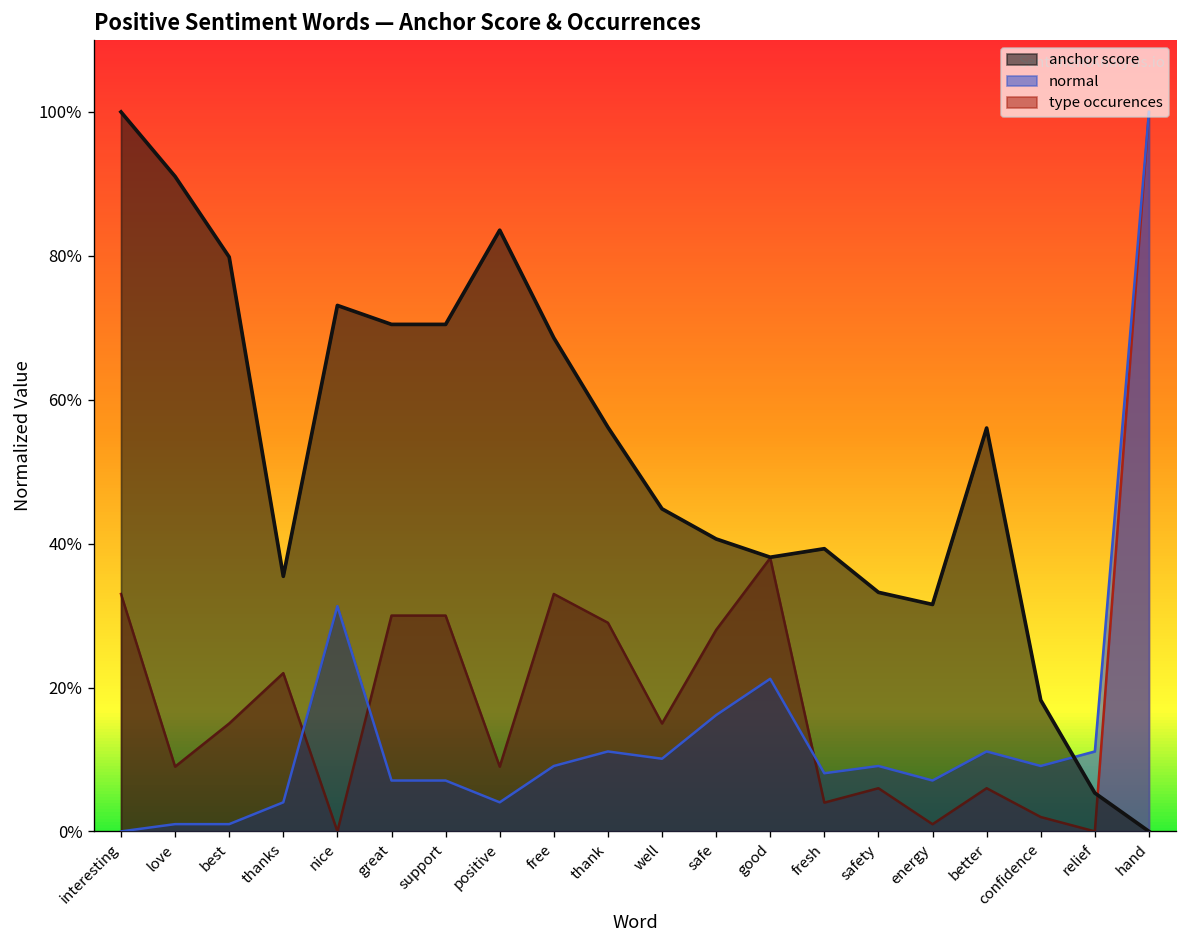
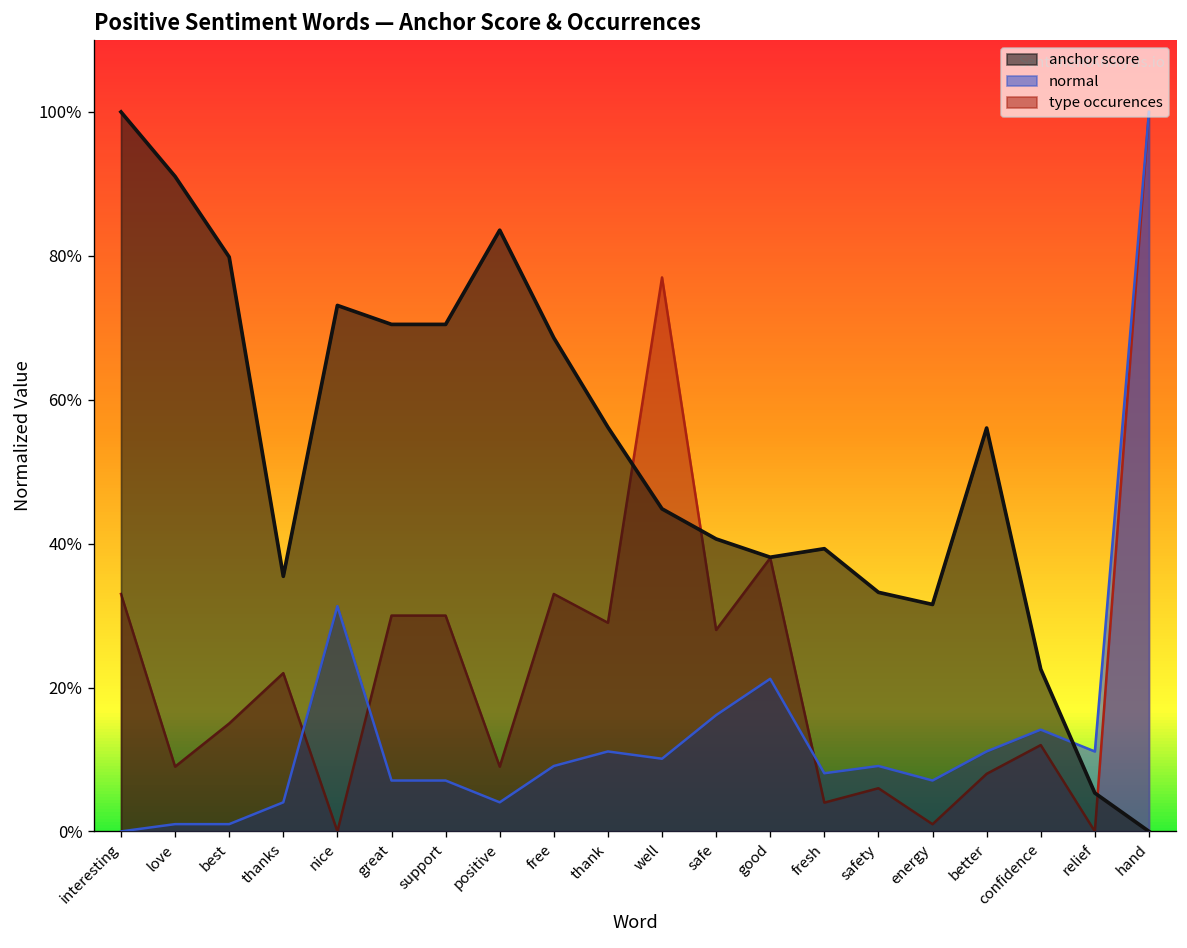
type occurences, well: 15% -> 77%
type occurences, better: 6% -> 8%
anchor score, confidence: 18% -> 23%
normal, confidence: 9% -> 14%
type occurences, confidence: 2% -> 12%
